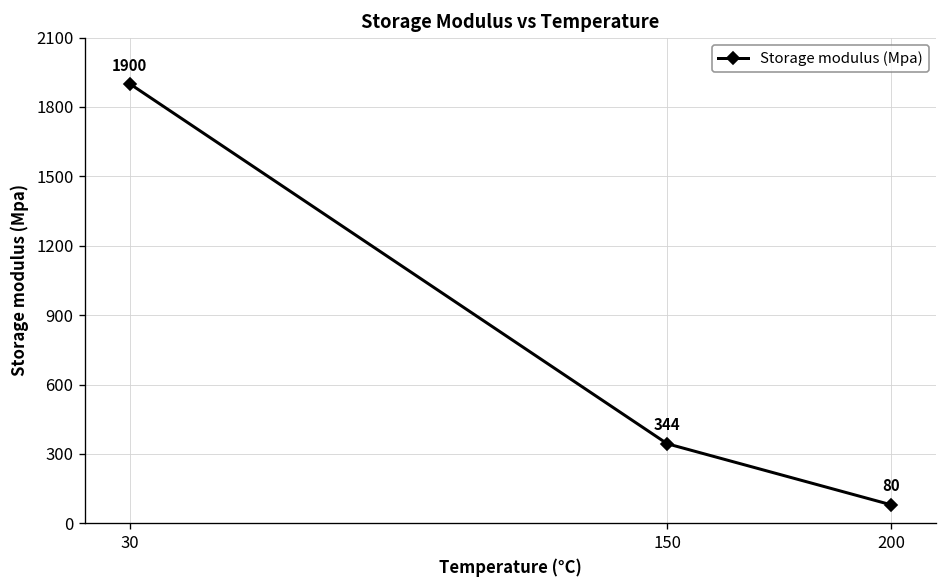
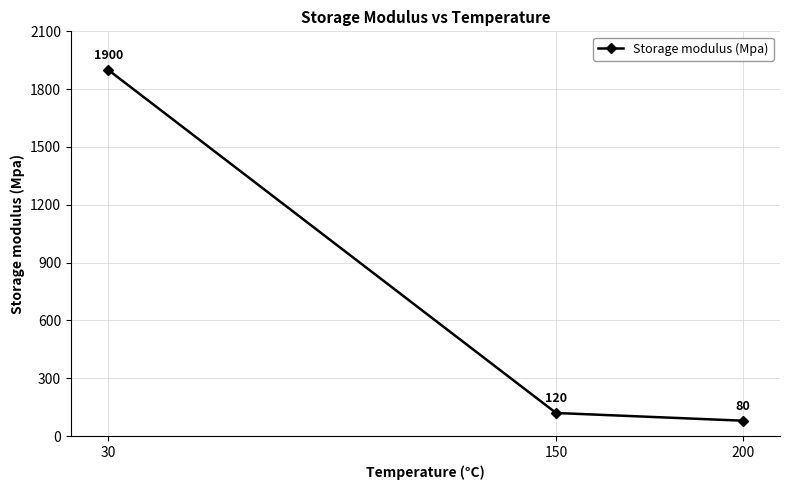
150: 344 -> 120
